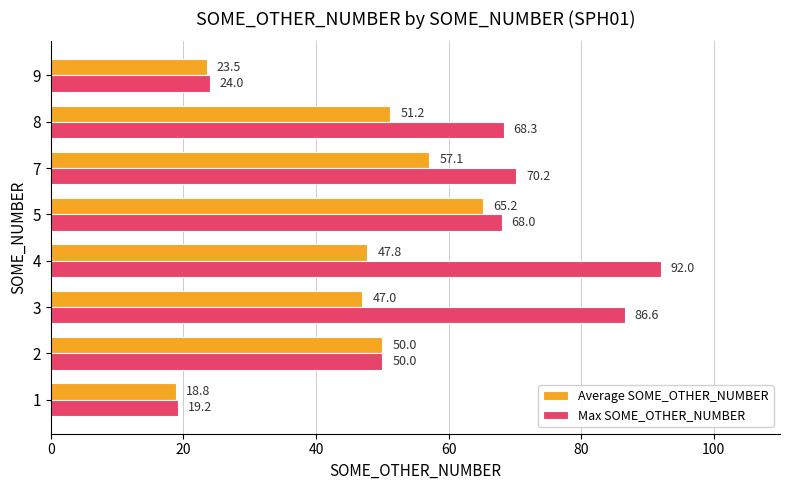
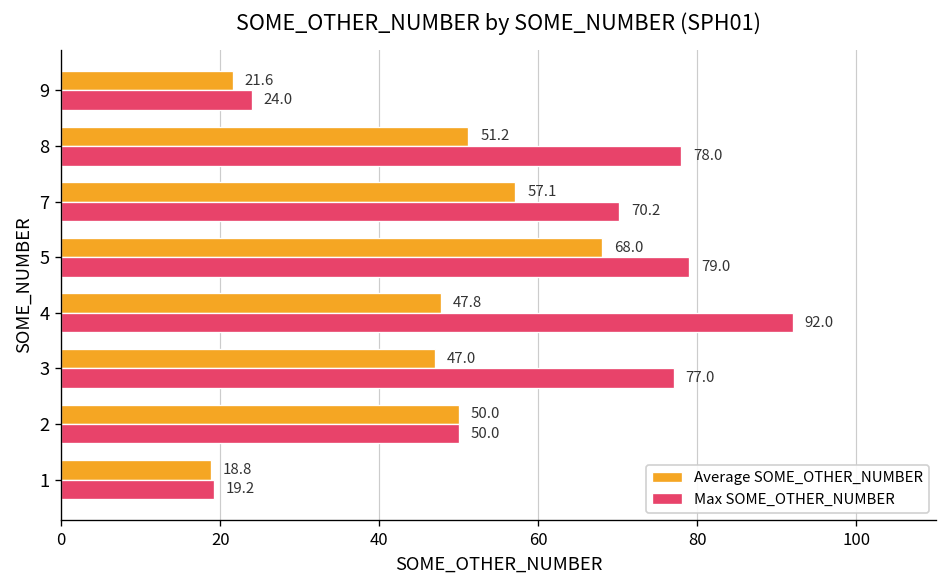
Average SOME_OTHER_NUMBER, 9: 23.5 -> 21.6
Max SOME_OTHER_NUMBER, 8: 68.3 -> 78.0
Average SOME_OTHER_NUMBER, 5: 65.2 -> 68.0
Max SOME_OTHER_NUMBER, 5: 68.0 -> 79.0
Max SOME_OTHER_NUMBER, 3: 86.6 -> 77.0
